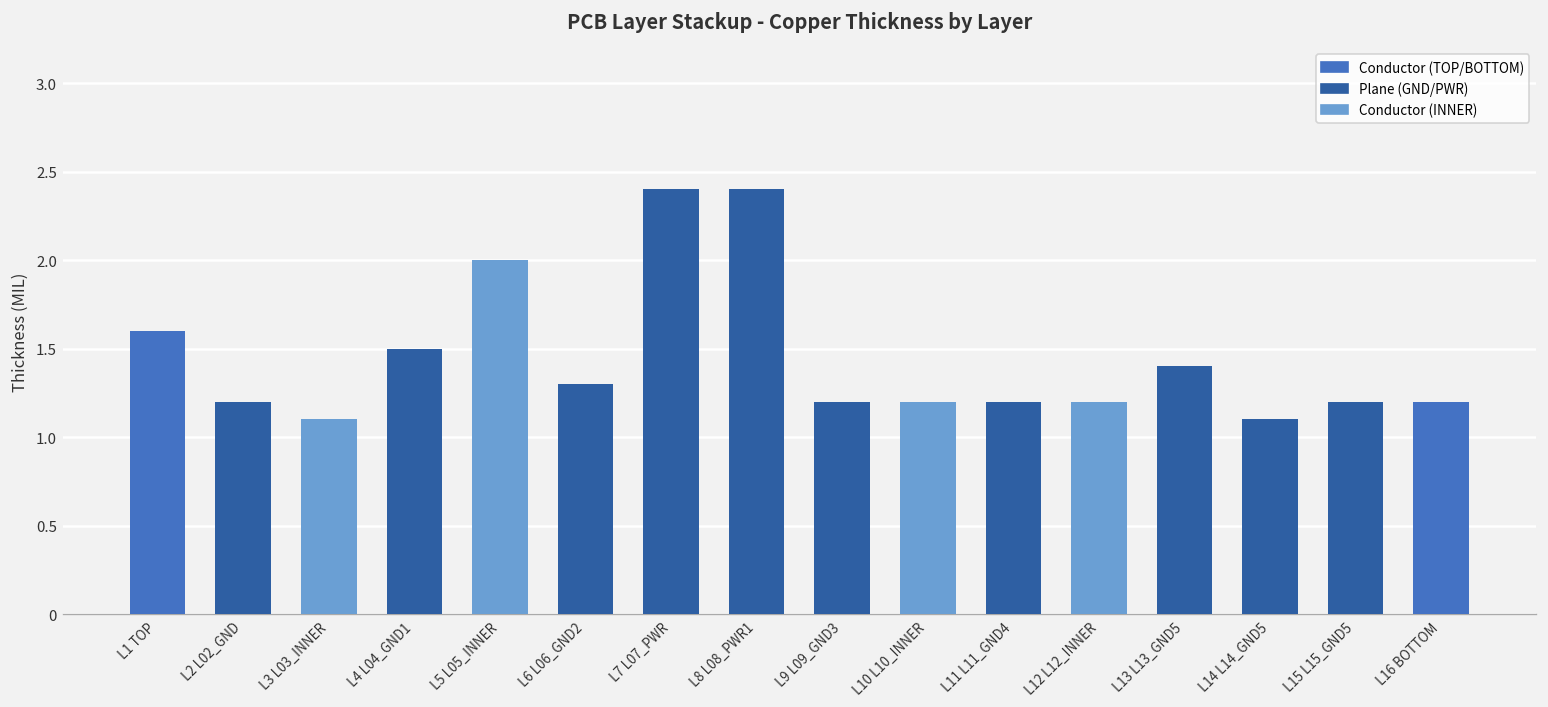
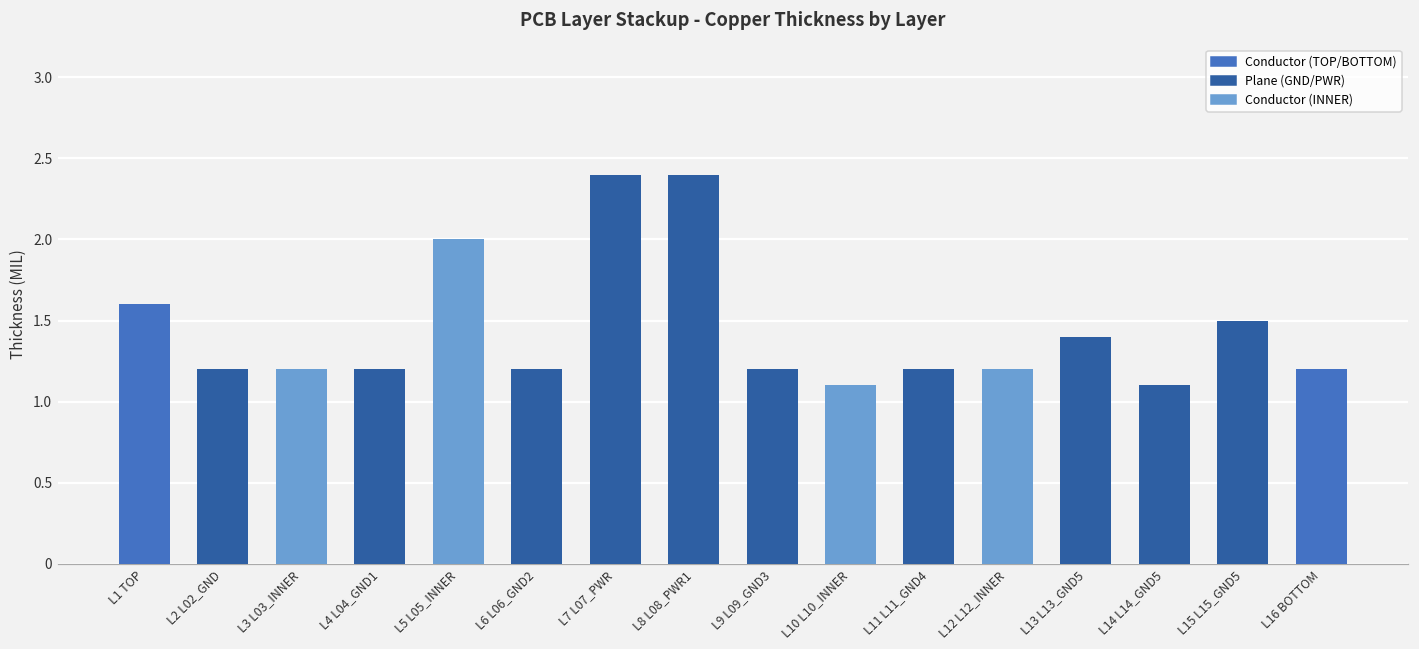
L3 L03_INNER: 1.1 -> 1.2
L4 L04_GND1: 1.5 -> 1.2
L6 L06_GND2: 1.3 -> 1.2
L10 L10_INNER: 1.2 -> 1.1
L15 L15_GND5: 1.2 -> 1.5
